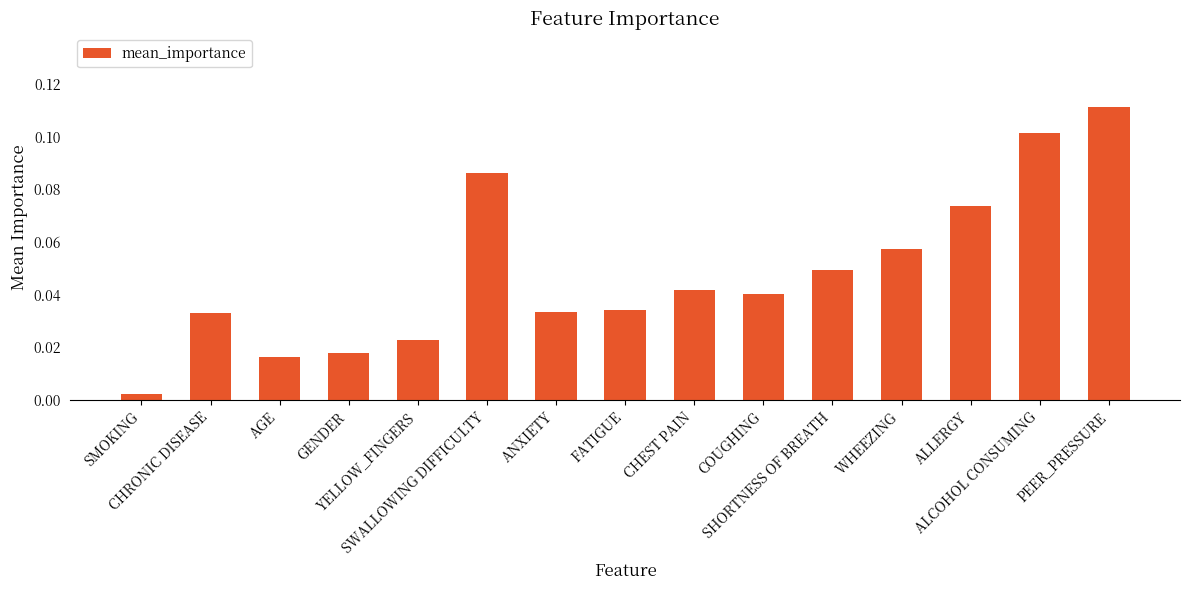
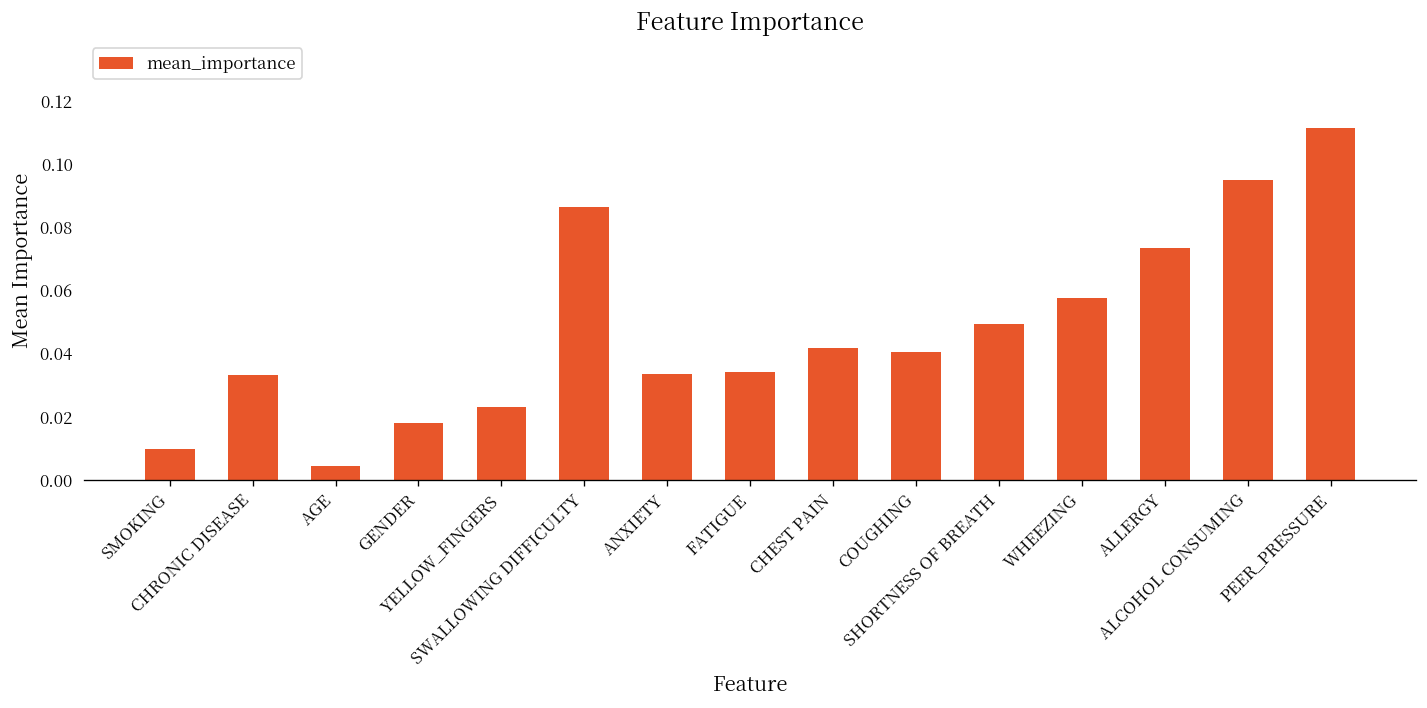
SMOKING: 0.002 -> 0.010
AGE: 0.016 -> 0.004
ALCOHOL CONSUMING: 0.101 -> 0.095
